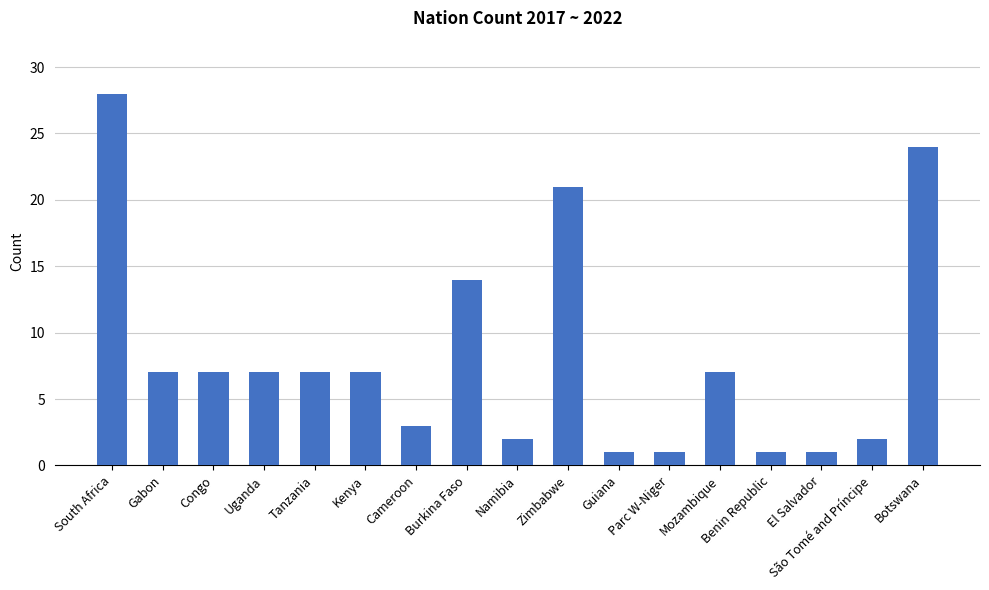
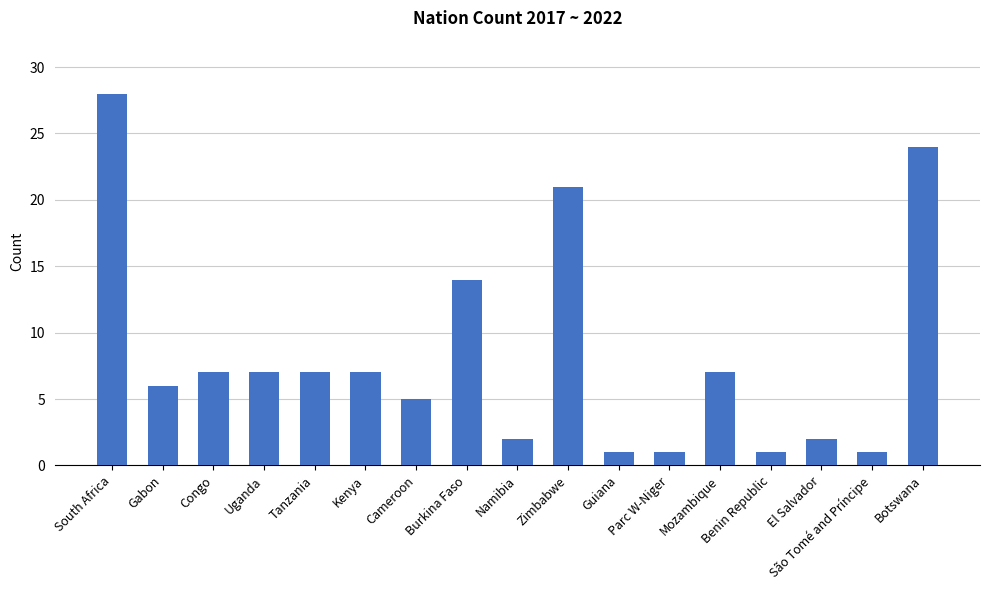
Gabon: 7 -> 6
Cameroon: 3 -> 5
El Salvador: 1 -> 2
São Tomé and Príncipe: 2 -> 1
